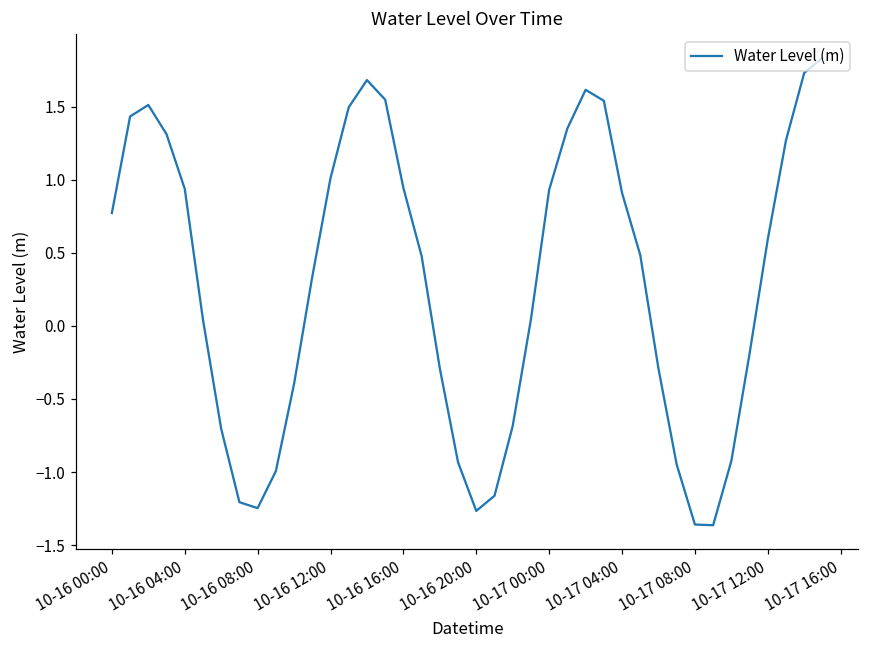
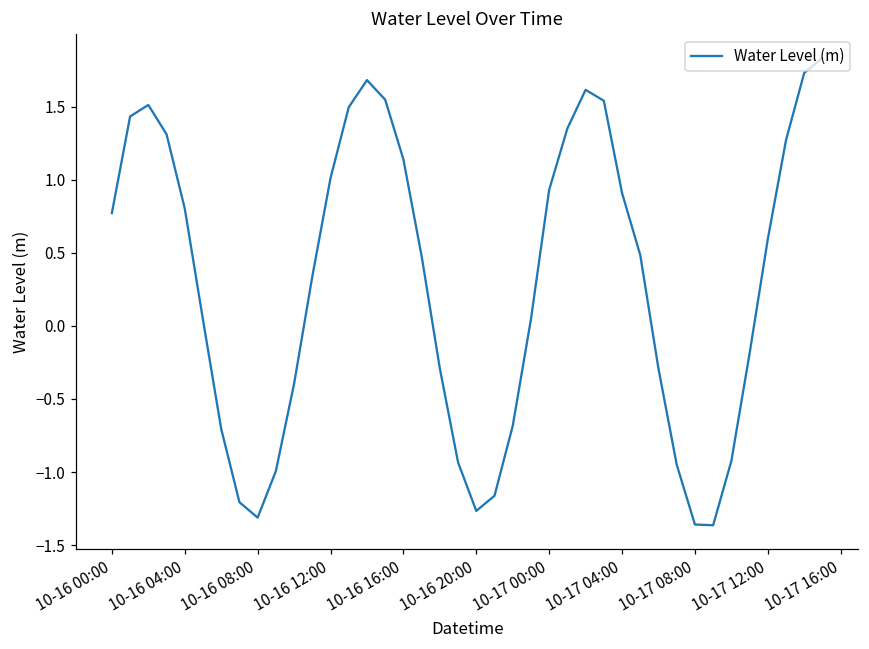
10-16 04:00: 0.94 -> 0.80
10-16 08:00: -1.25 -> -1.31
10-16 16:00: 0.94 -> 1.14
